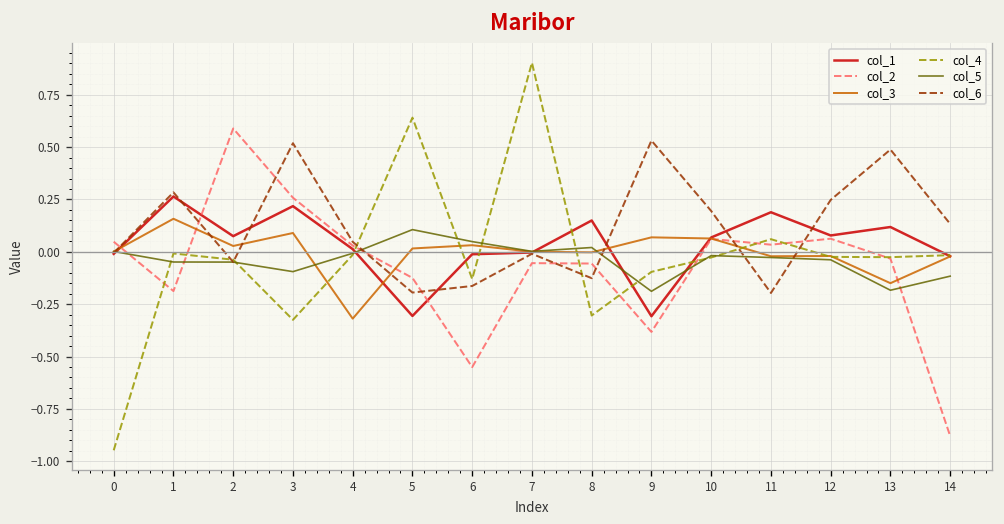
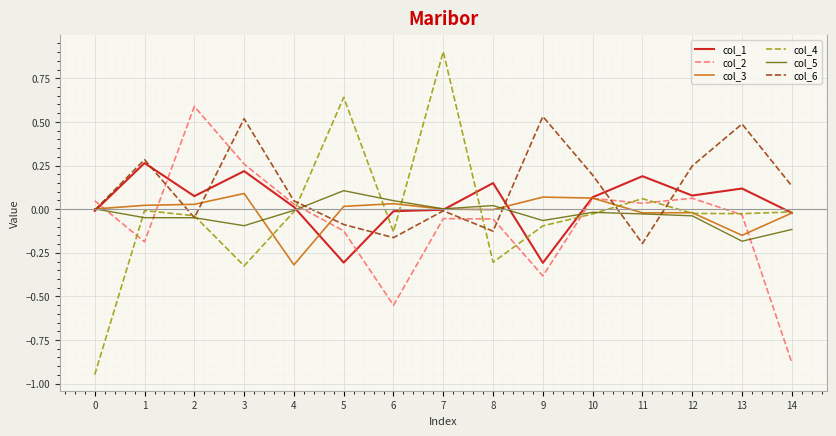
col_3, 1: 0.16 -> 0.02
col_6, 5: -0.19 -> -0.09
col_5, 9: -0.19 -> -0.07
